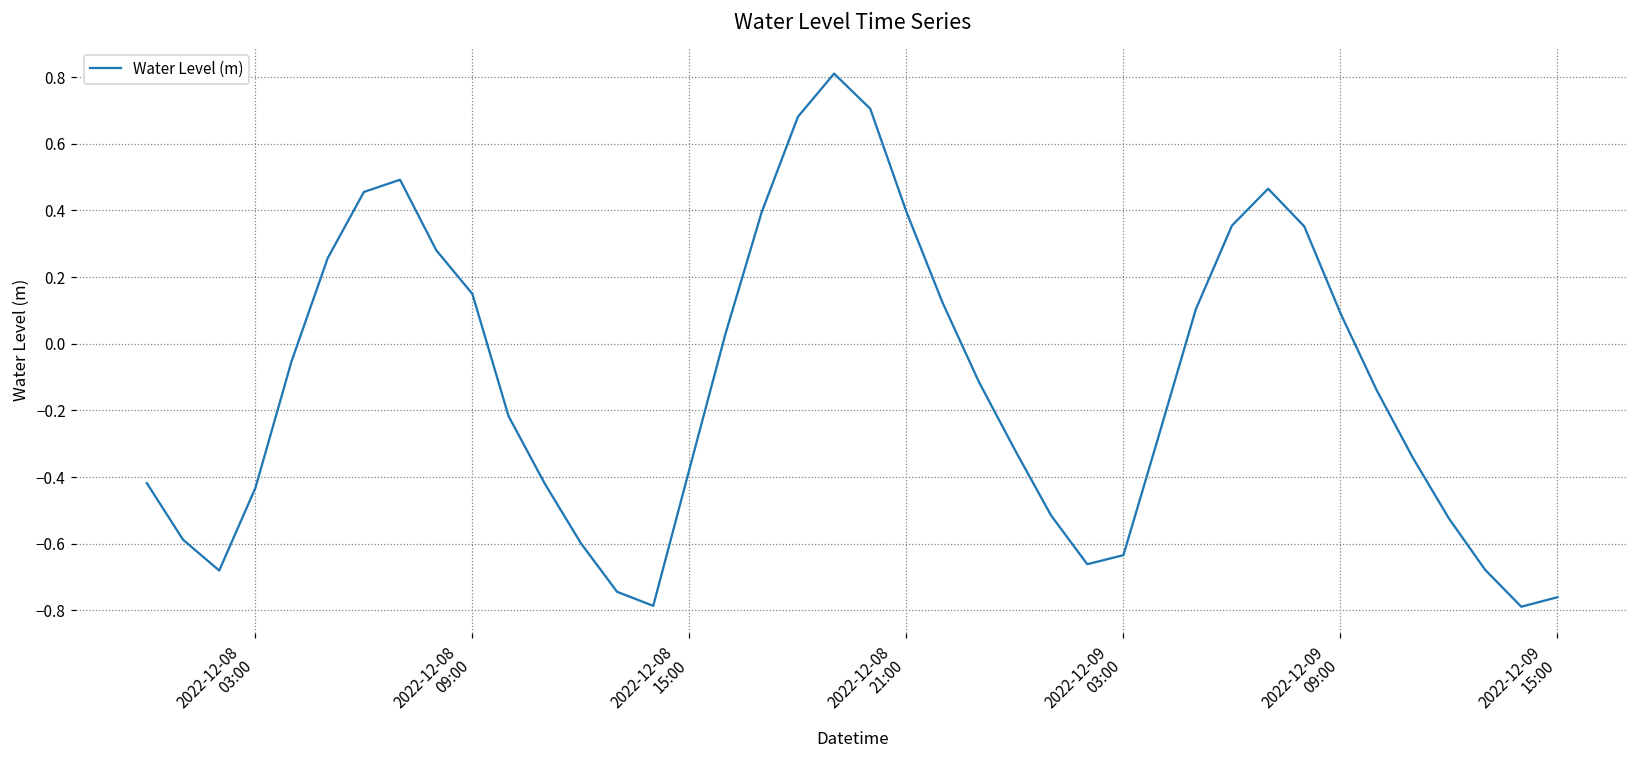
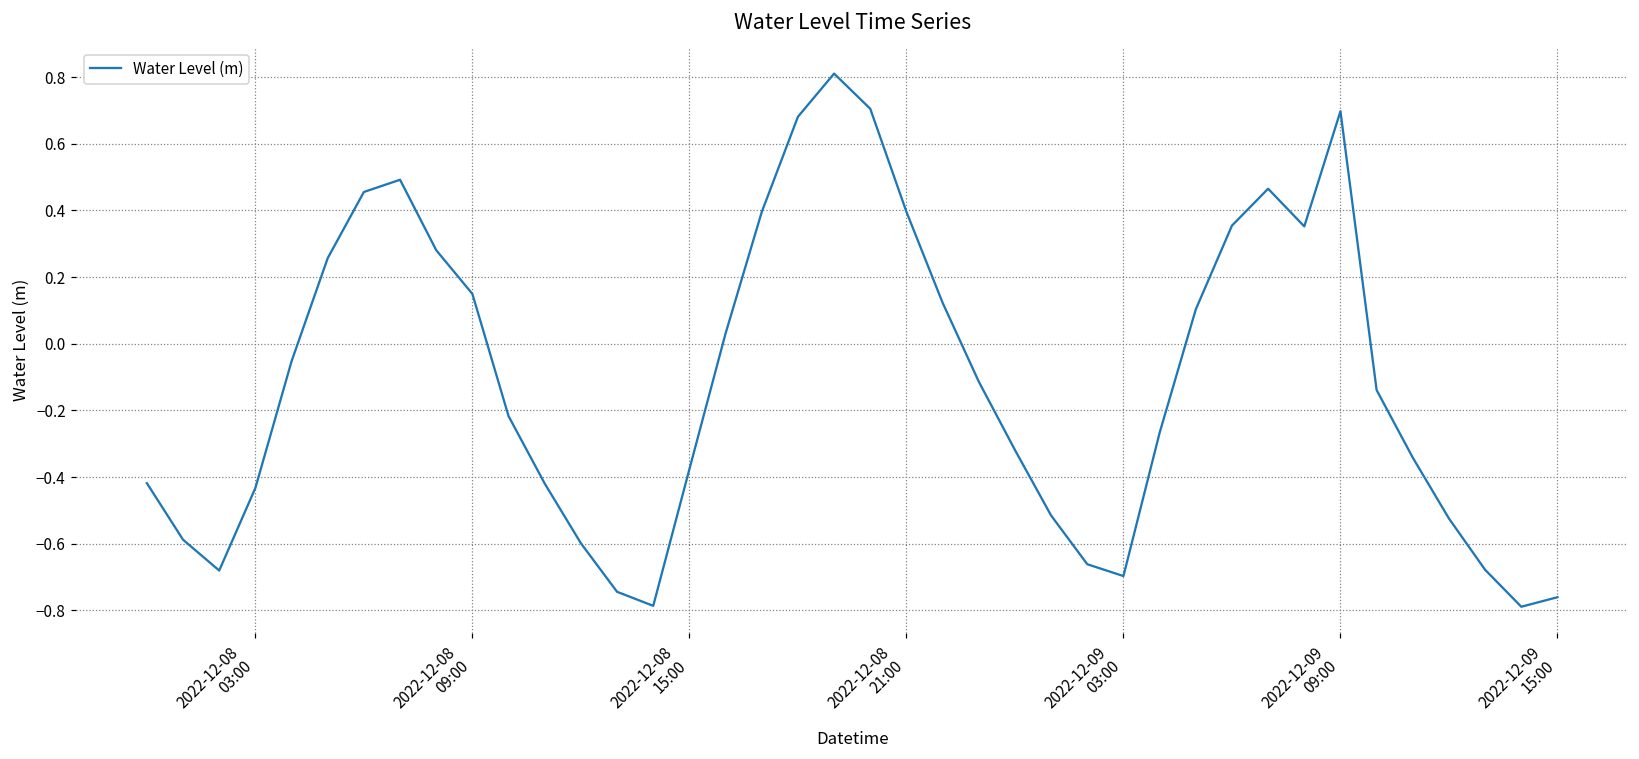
2022-12-09 03:00: -0.63 -> -0.70
2022-12-09 09:00: 0.09 -> 0.70
